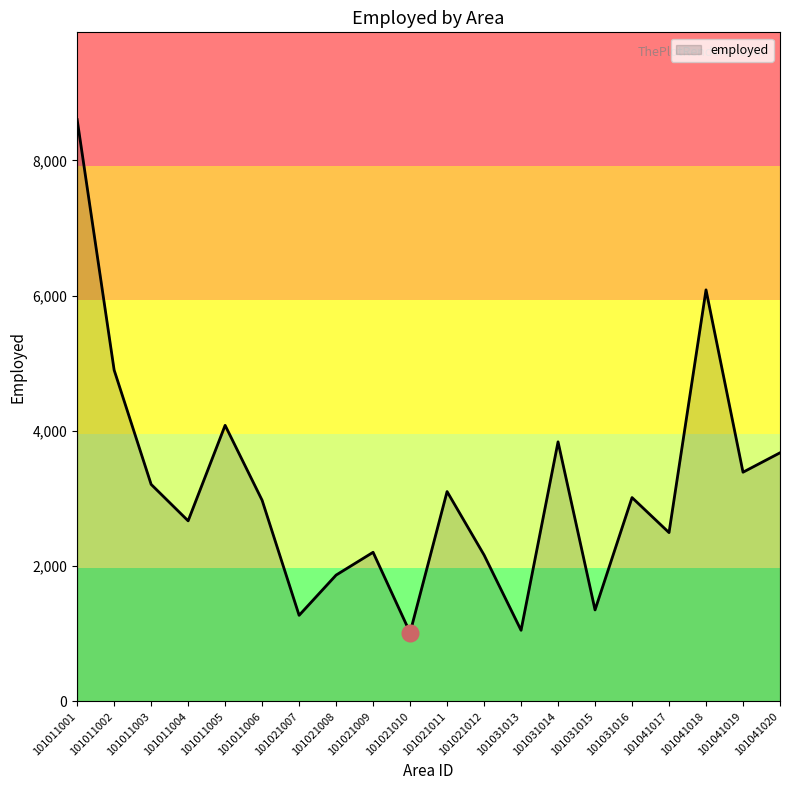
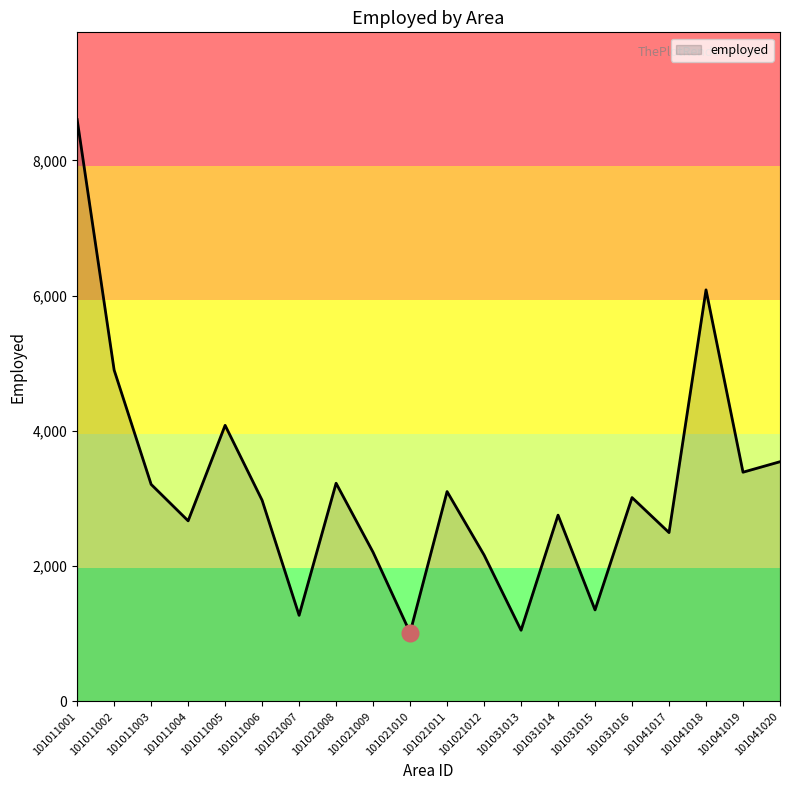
employed, 101021008: 1,900 -> 3,200
employed, 101031014: 3,800 -> 2,800
employed, 101041020: 3,700 -> 3,500
